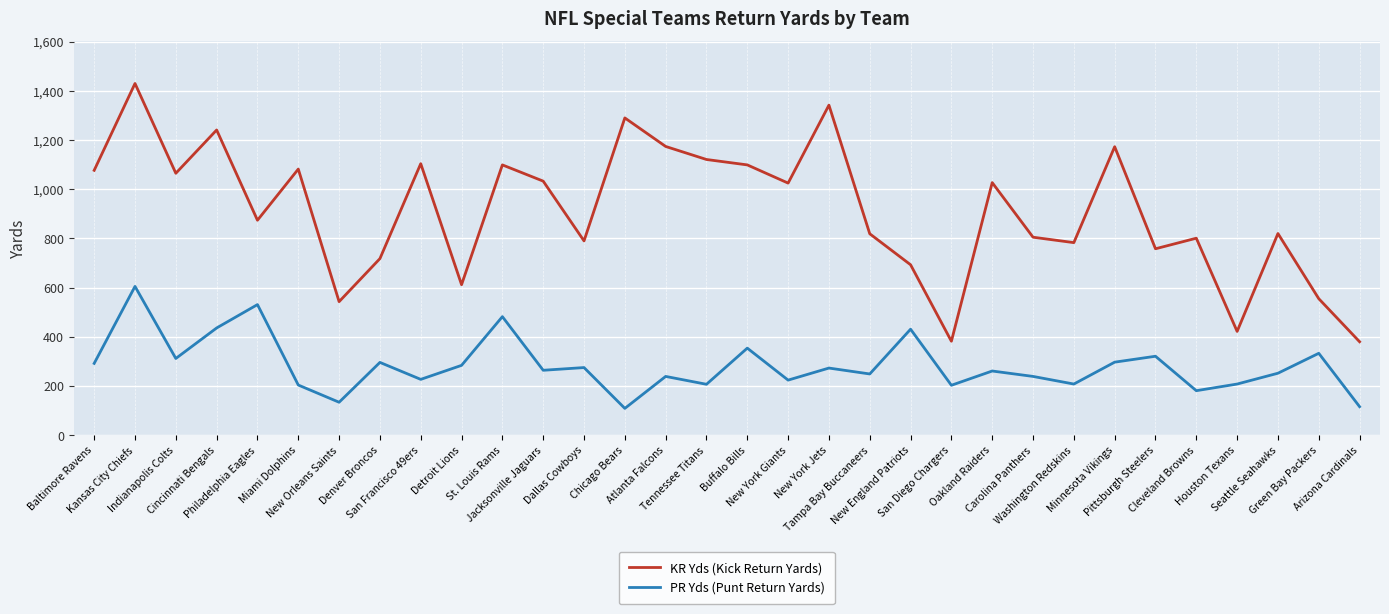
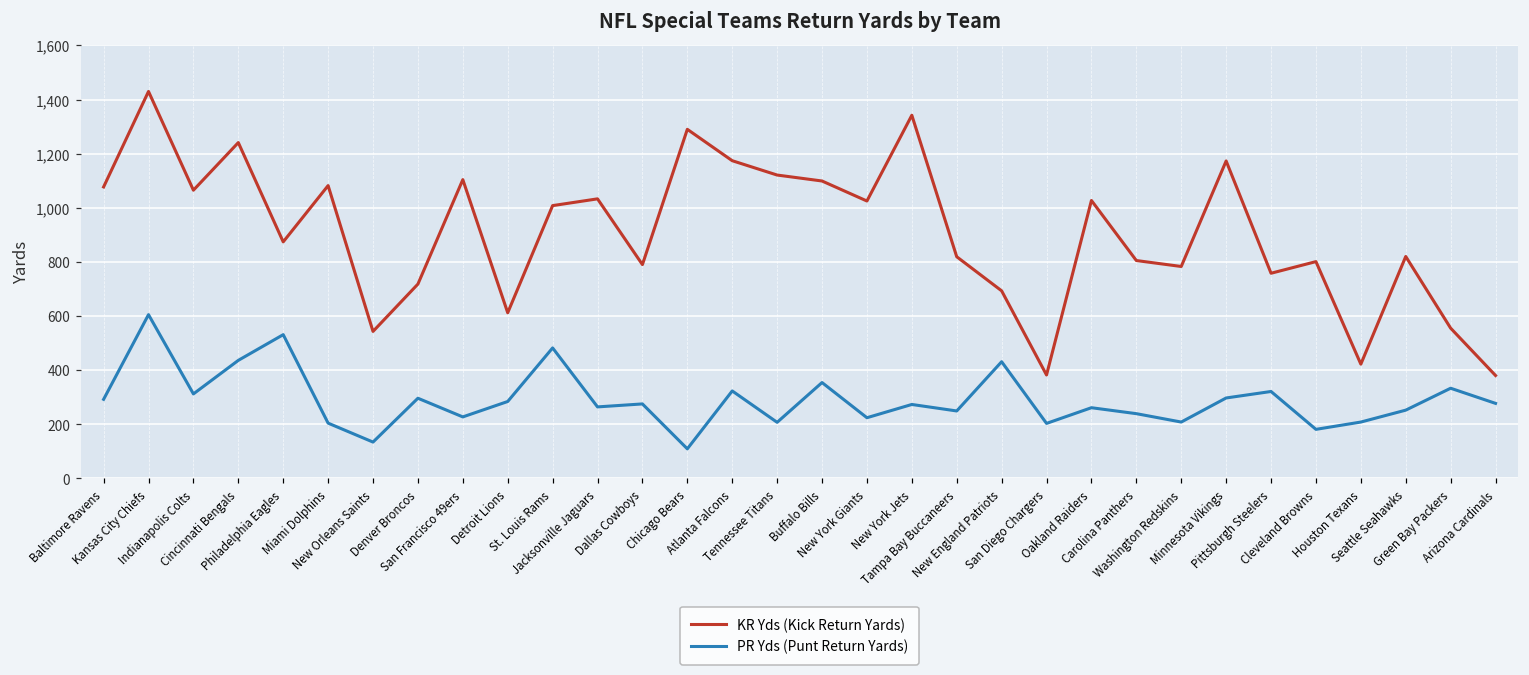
KR Yds (Kick Return Yards), St. Louis Rams: 1,100 -> 1,010
PR Yds (Punt Return Yards), Atlanta Falcons: 240 -> 320
PR Yds (Punt Return Yards), Arizona Cardinals: 120 -> 280
